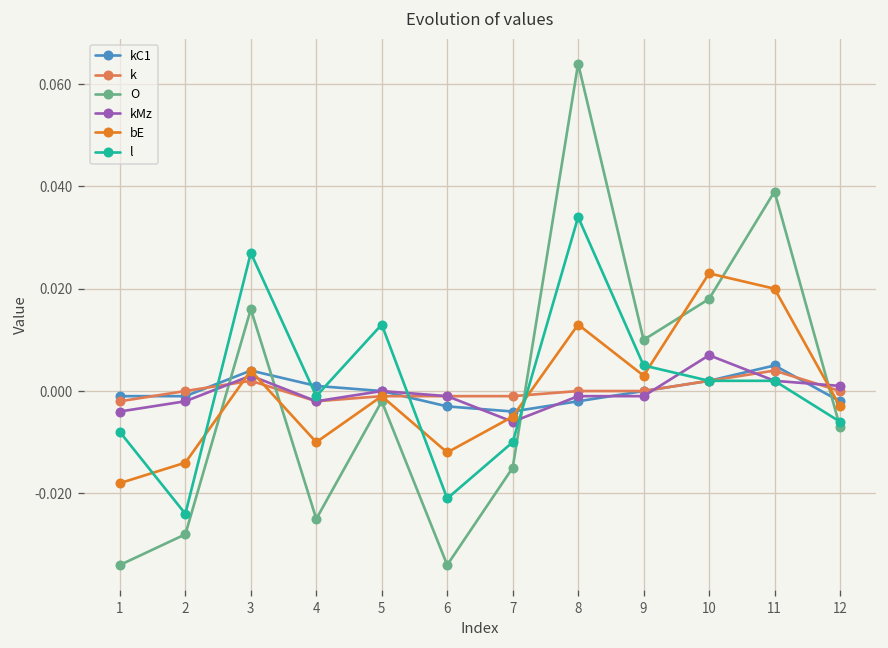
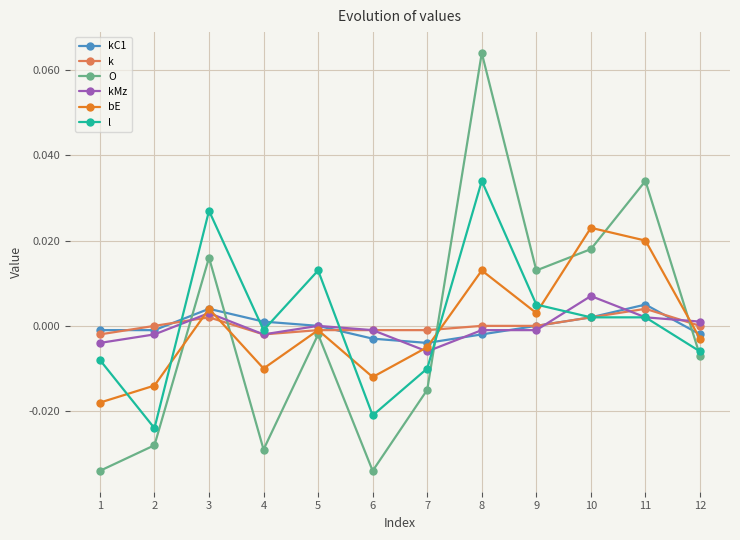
O, 4: -0.025 -> -0.029
O, 9: 0.010 -> 0.013
O, 11: 0.039 -> 0.034
